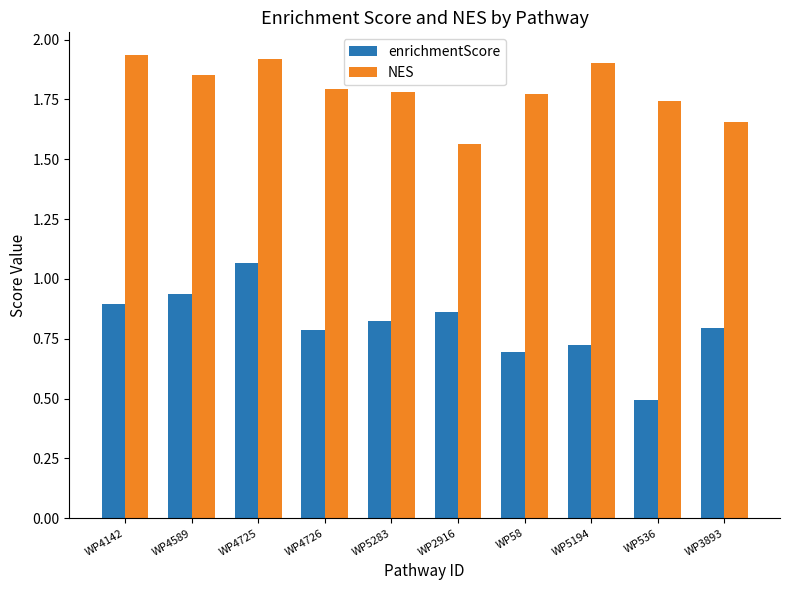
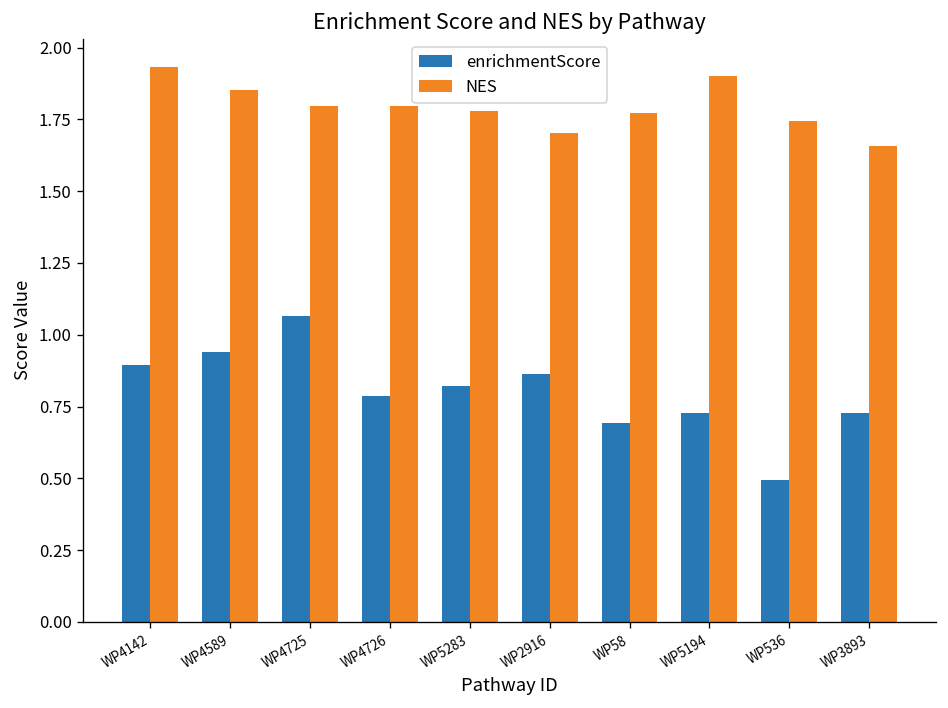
NES, WP4725: 1.92 -> 1.79
NES, WP2916: 1.56 -> 1.70
enrichmentScore, WP3893: 0.80 -> 0.73
